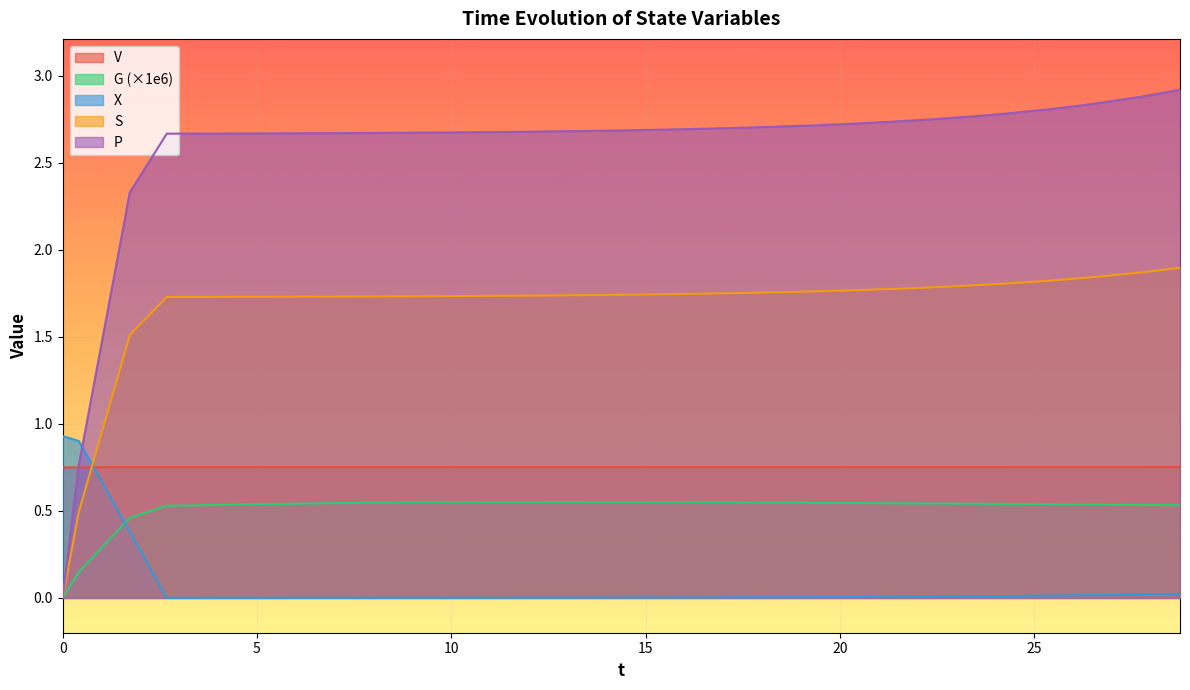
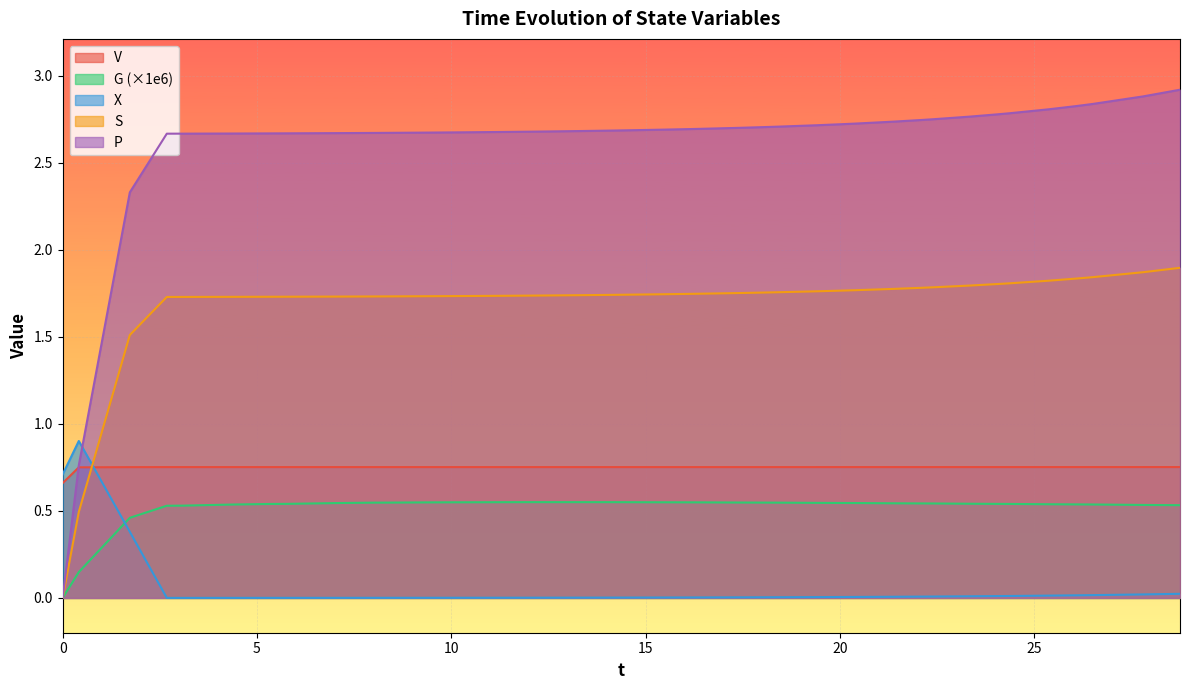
V, 0: 0.75 -> 0.66
X, 0: 0.93 -> 0.71
